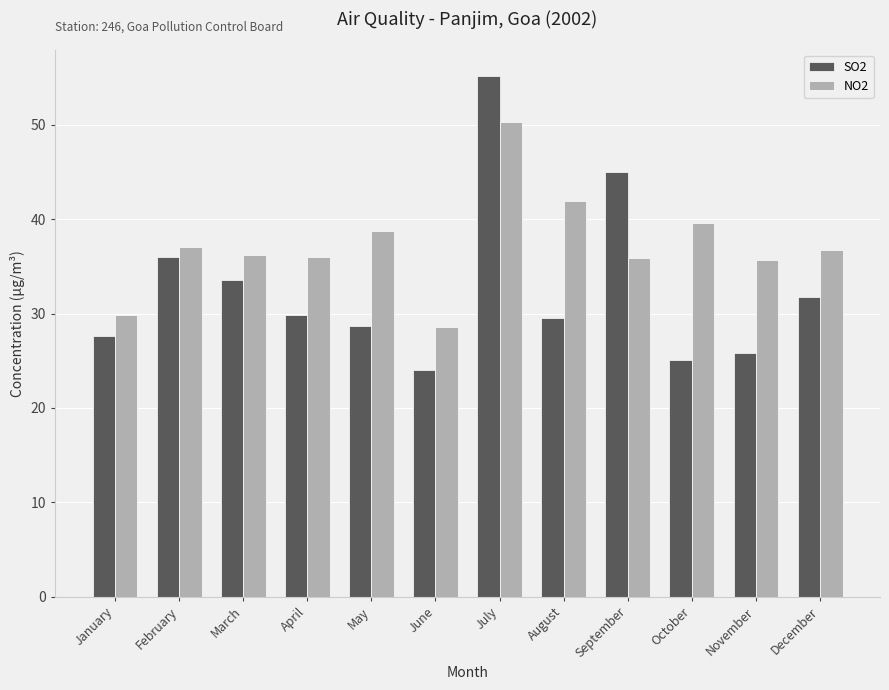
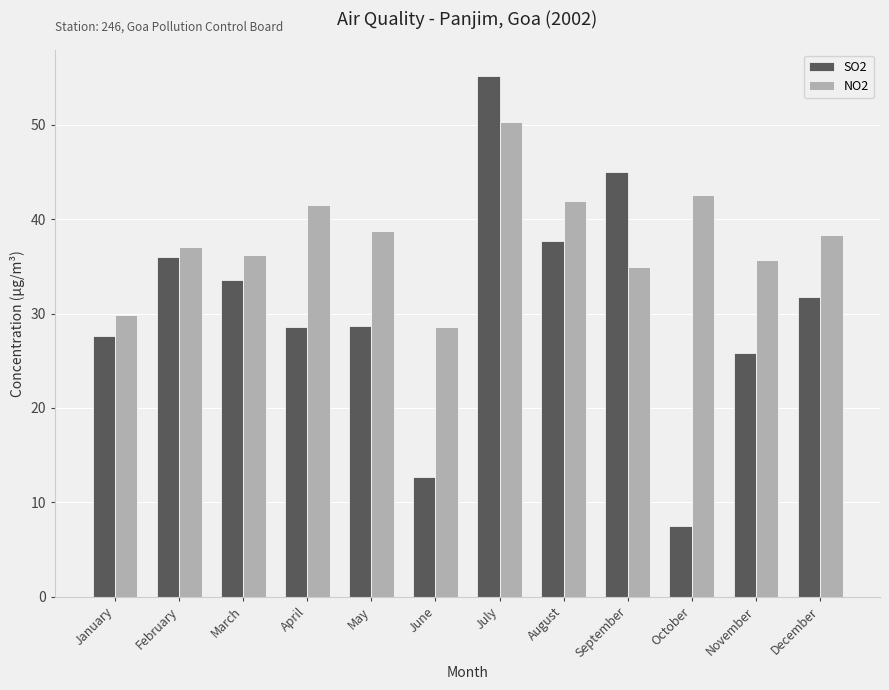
SO2, April: 30 -> 29
NO2, April: 36 -> 42
SO2, June: 24 -> 13
SO2, August: 30 -> 38
NO2, September: 36 -> 35
SO2, October: 25 -> 8
NO2, October: 40 -> 43
NO2, December: 37 -> 38
